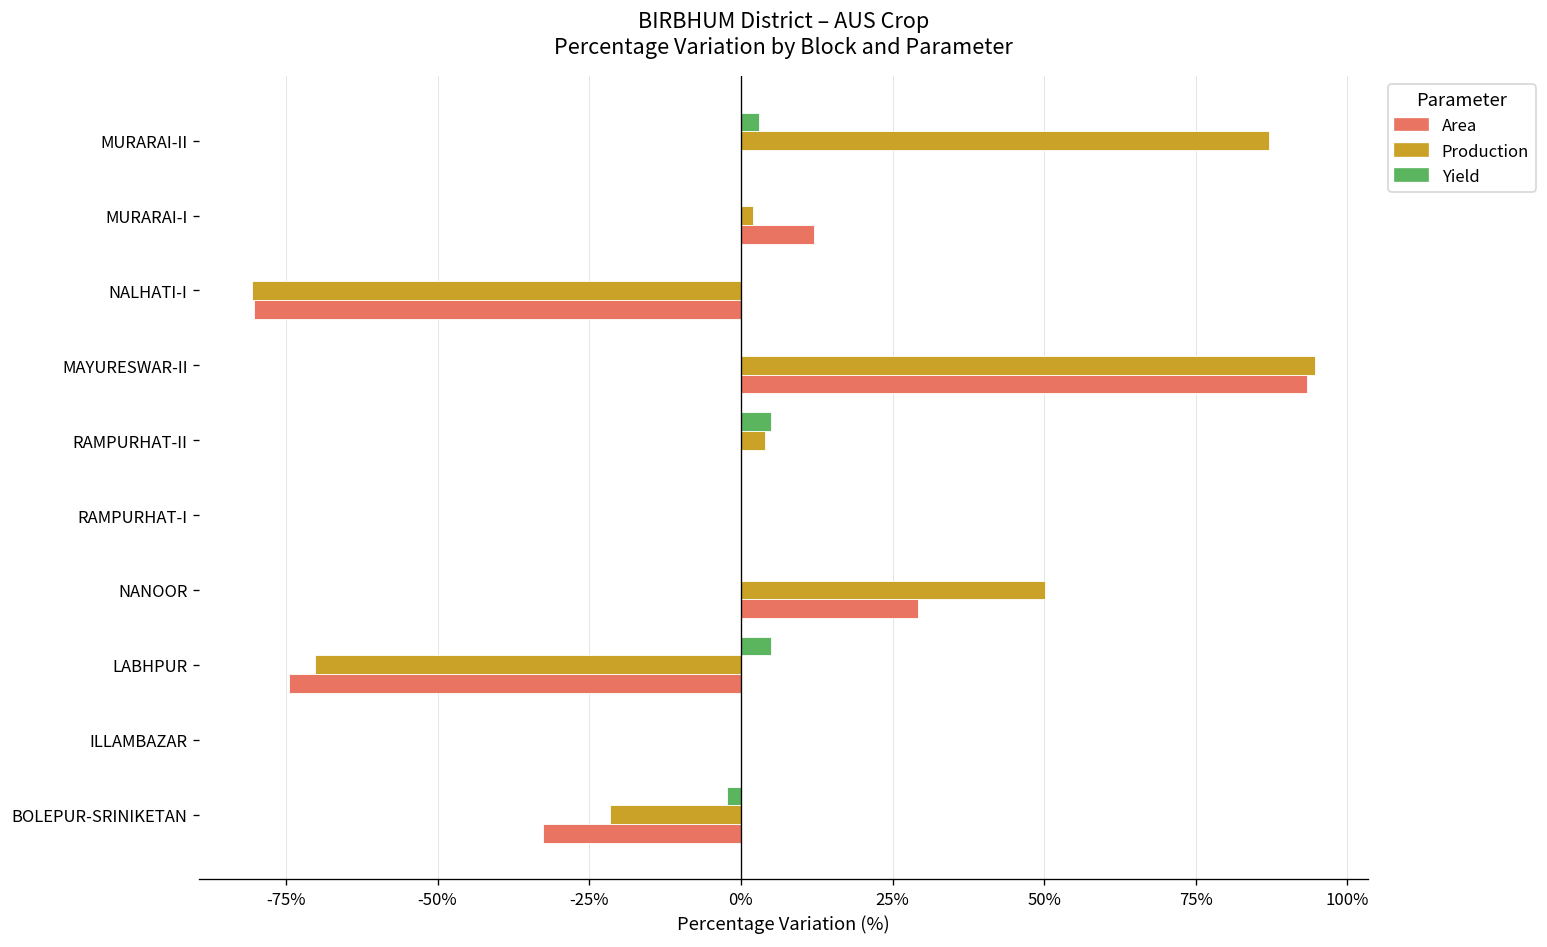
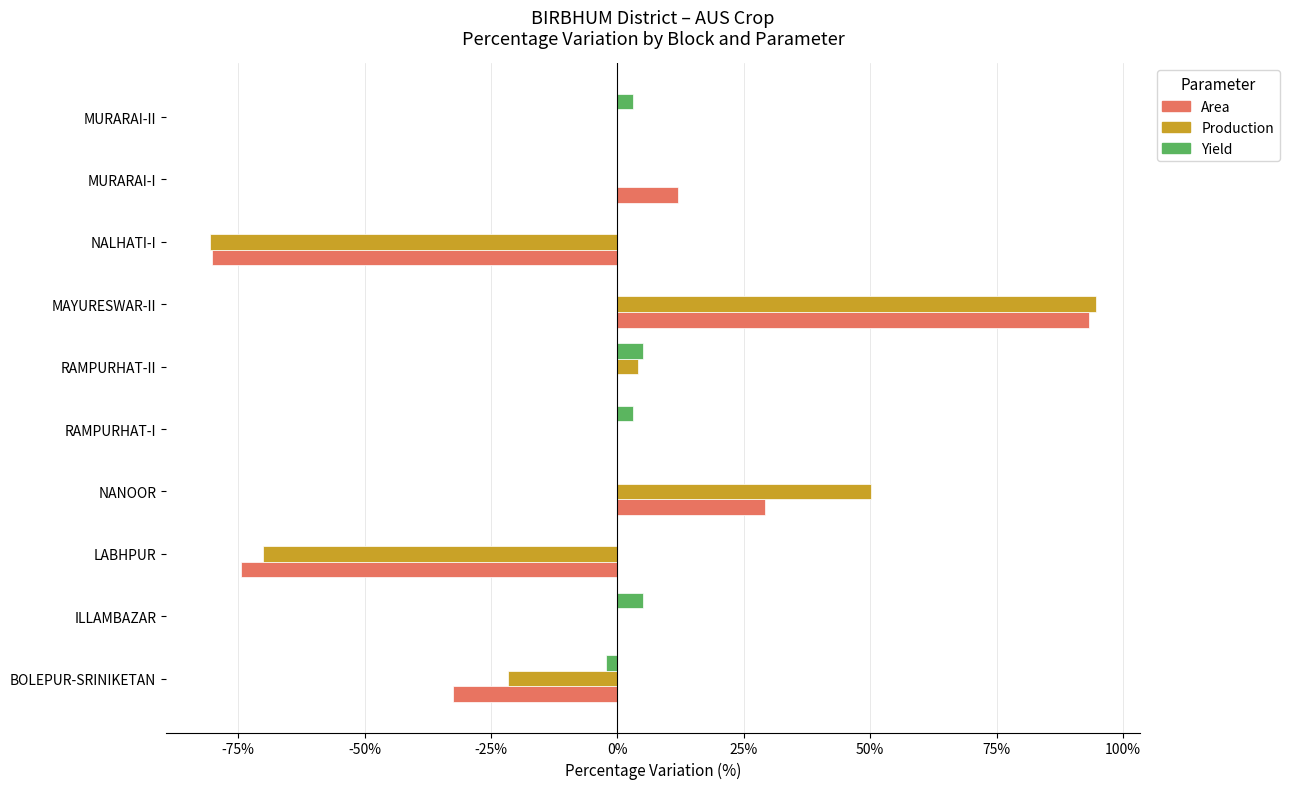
Production, MURARAI-II: 87% -> 0%
Production, MURARAI-I: 2% -> 0%
Yield, RAMPURHAT-I: 0% -> 3%
Yield, LABHPUR: 5% -> 0%
Yield, ILLAMBAZAR: 0% -> 5%
